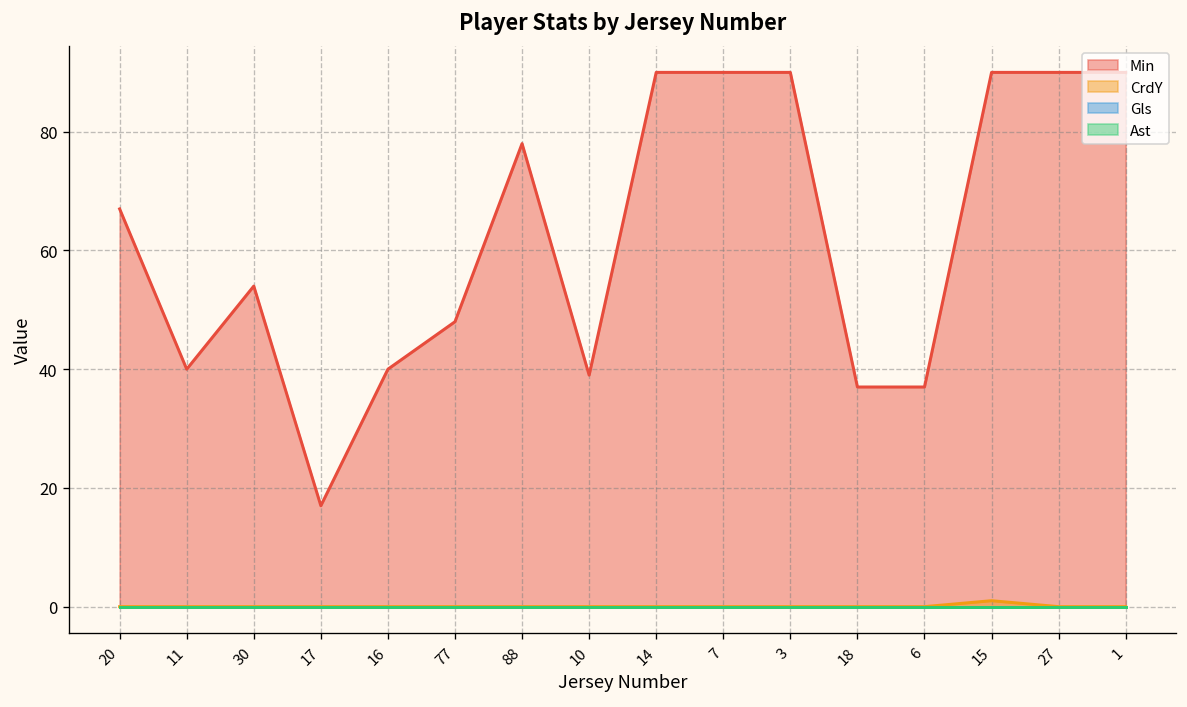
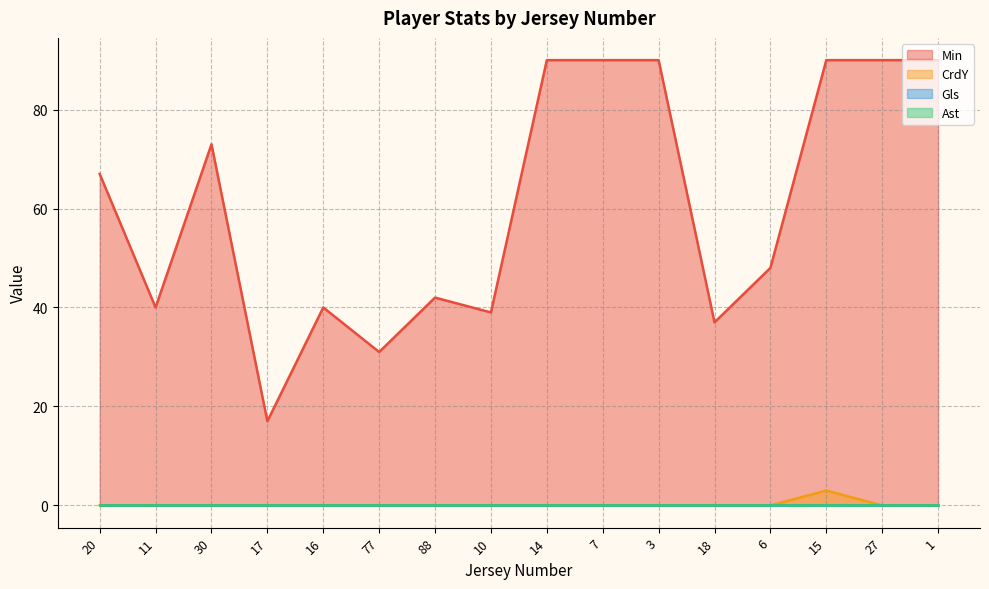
Min, 30: 54 -> 73
Min, 77: 48 -> 31
Min, 88: 78 -> 42
Min, 6: 37 -> 48
CrdY, 15: 1 -> 3
